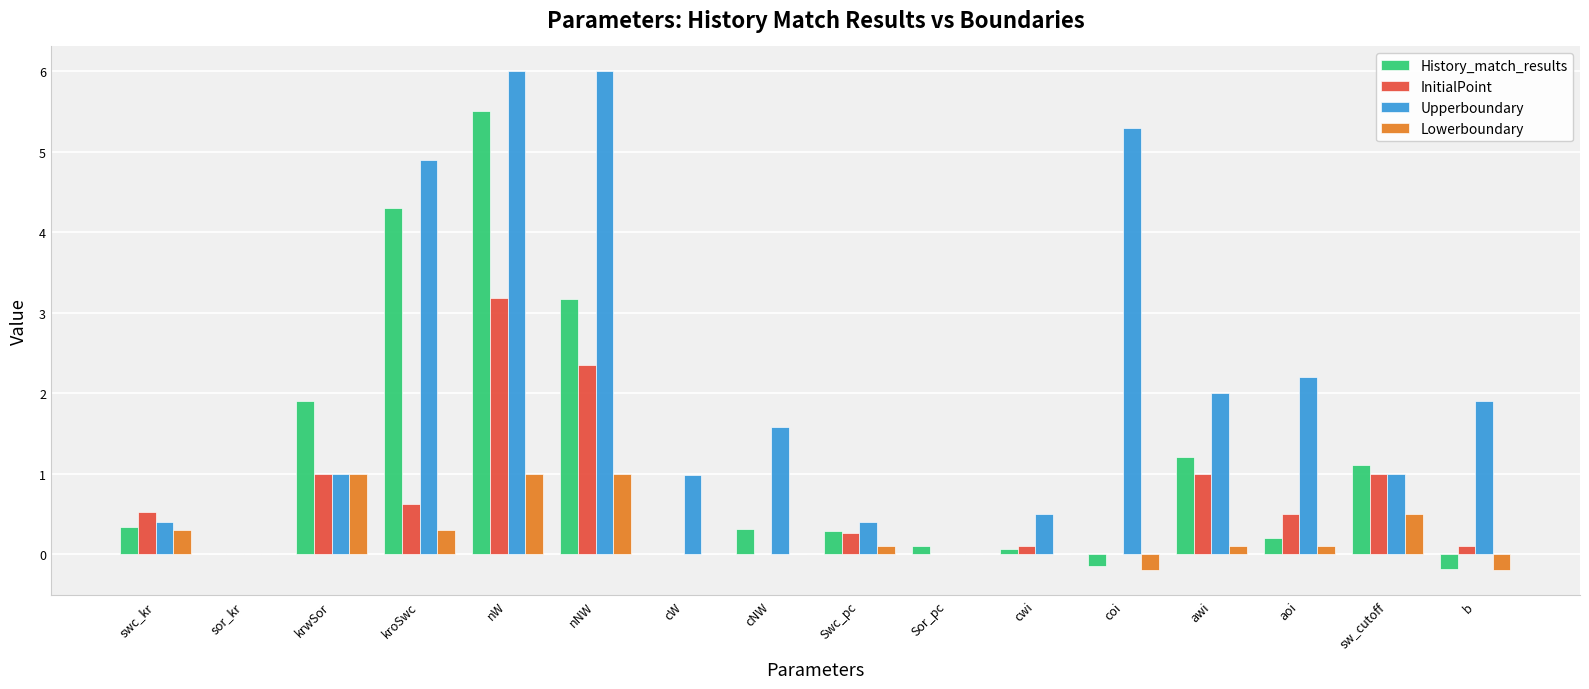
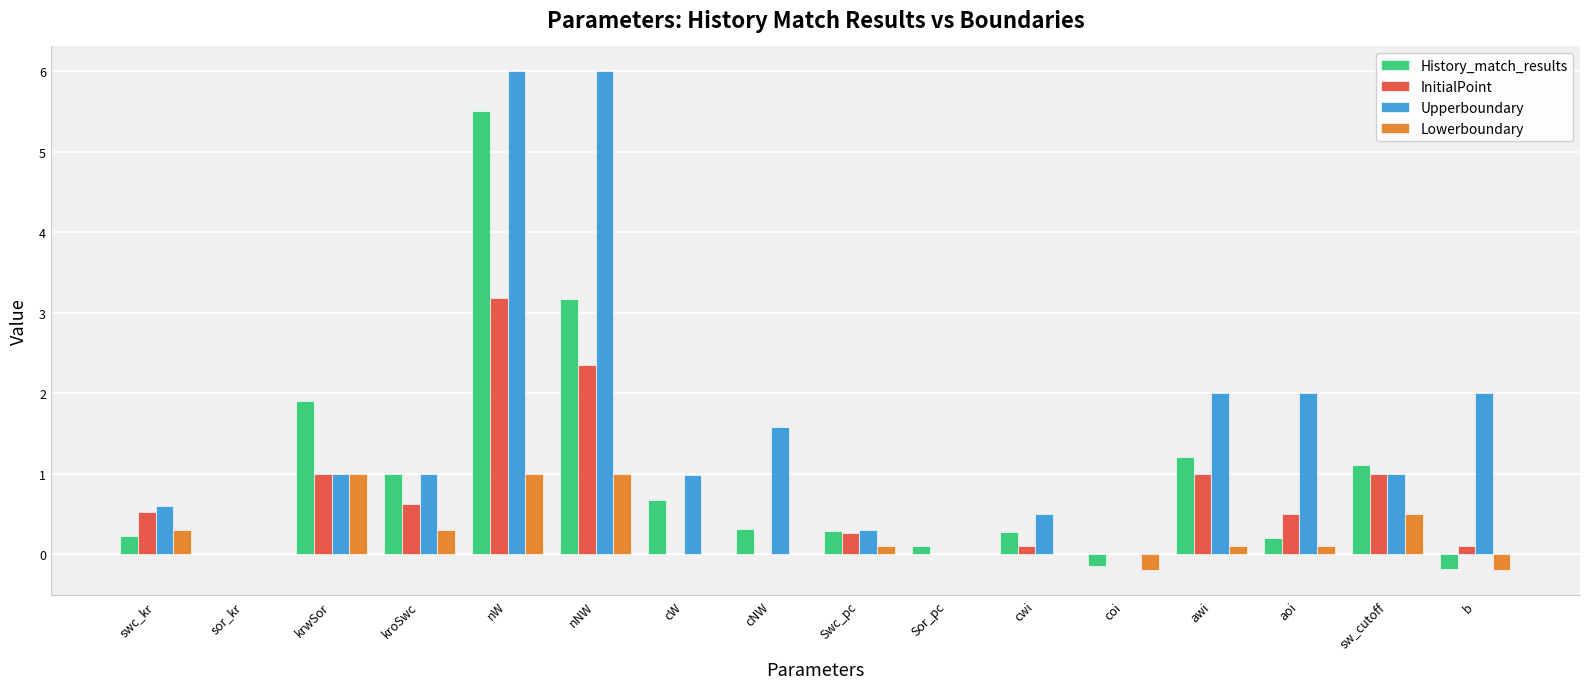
History_match_results, swc_kr: 0.3 -> 0.2
Upperboundary, swc_kr: 0.4 -> 0.6
History_match_results, kroSwc: 4.3 -> 1.0
Upperboundary, kroSwc: 4.9 -> 1.0
History_match_results, cW: 0.0 -> 0.7
Upperboundary, Swc_pc: 0.4 -> 0.3
History_match_results, cwi: 0.1 -> 0.3
Upperboundary, coi: 5.3 -> 0.0
Upperboundary, aoi: 2.2 -> 2.0
Upperboundary, b: 1.9 -> 2.0
